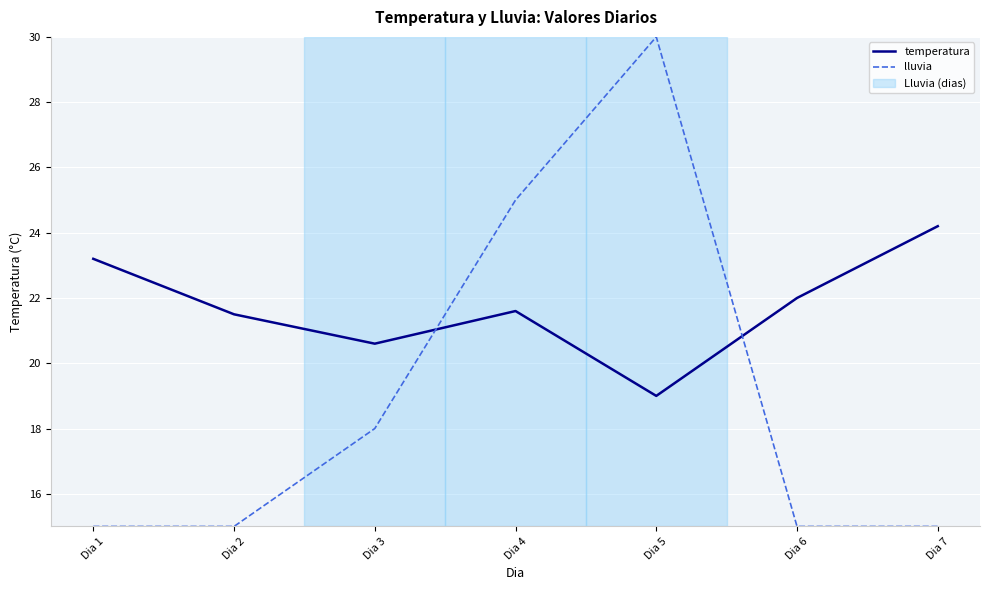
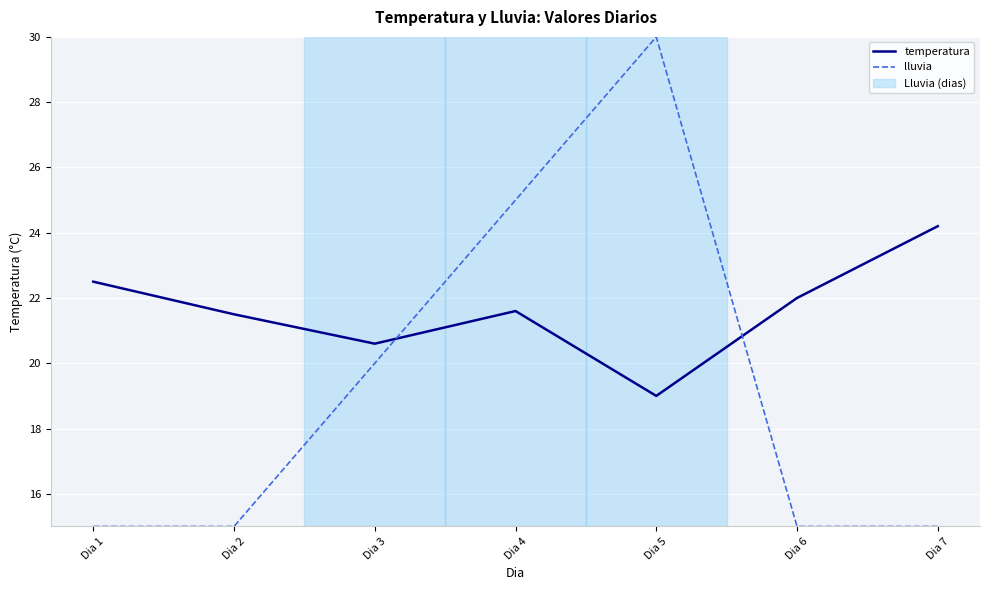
temperatura, Dia 1: 23.2 -> 22.5
lluvia, Dia 3: 18.0 -> 20.0
